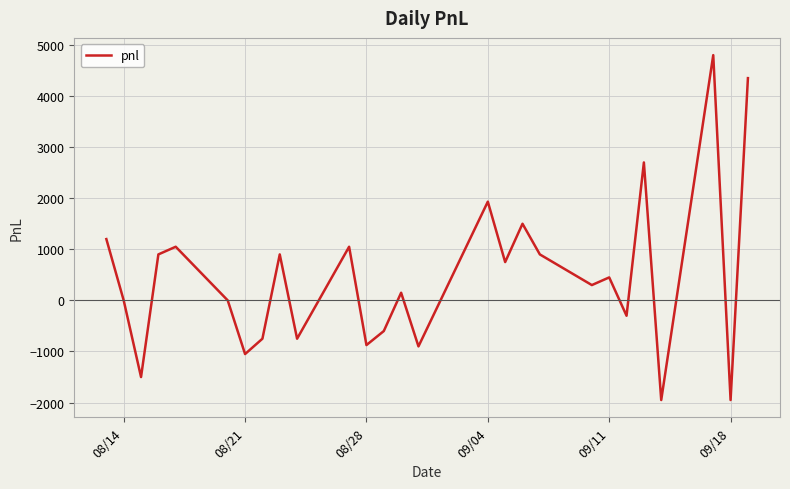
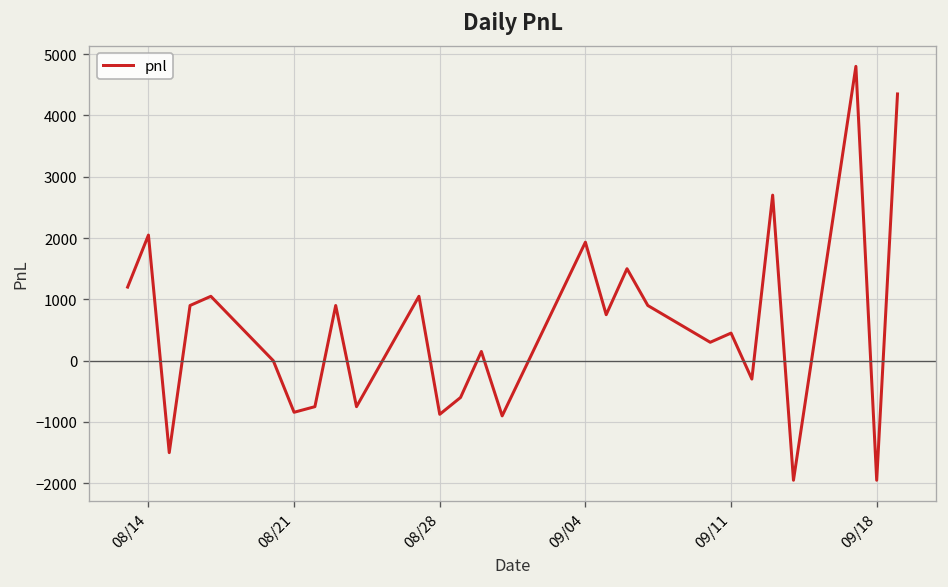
08/14: 0 -> 2000
08/21: -1100 -> -800
